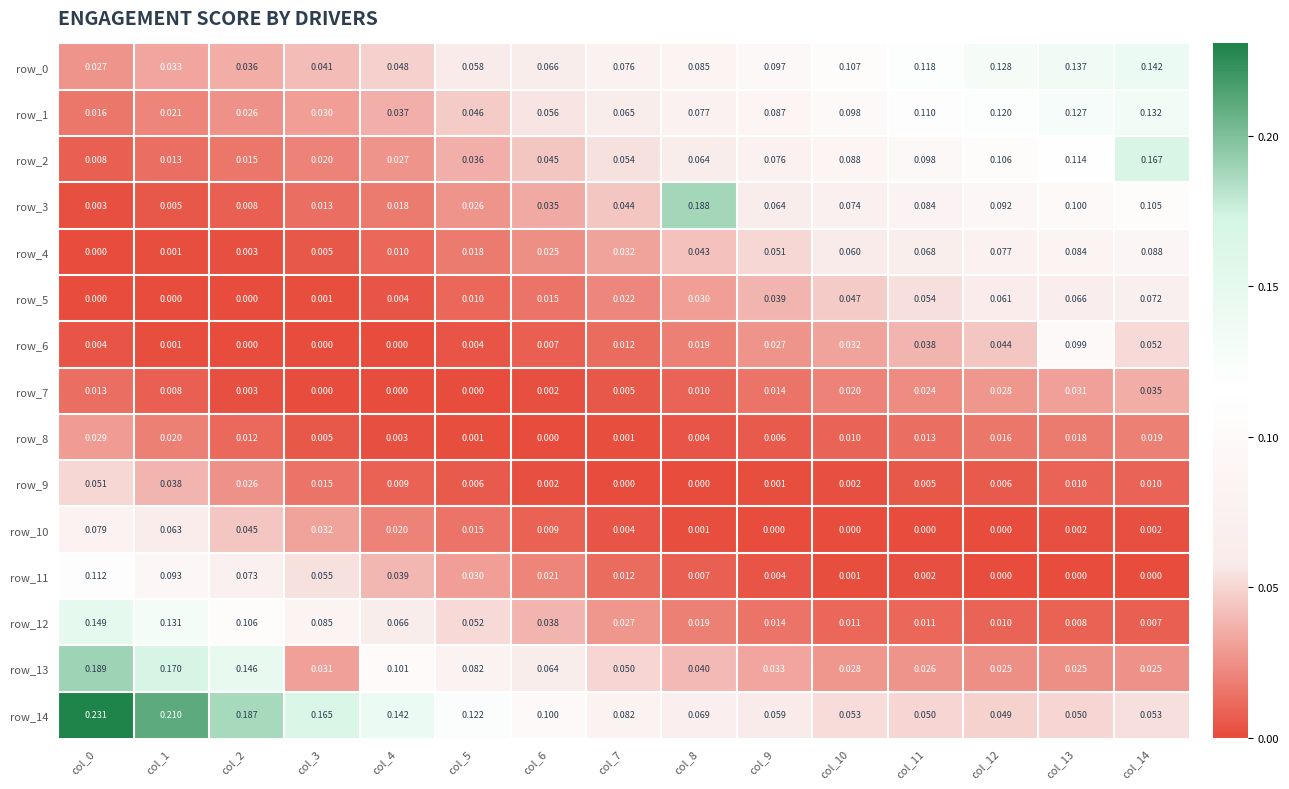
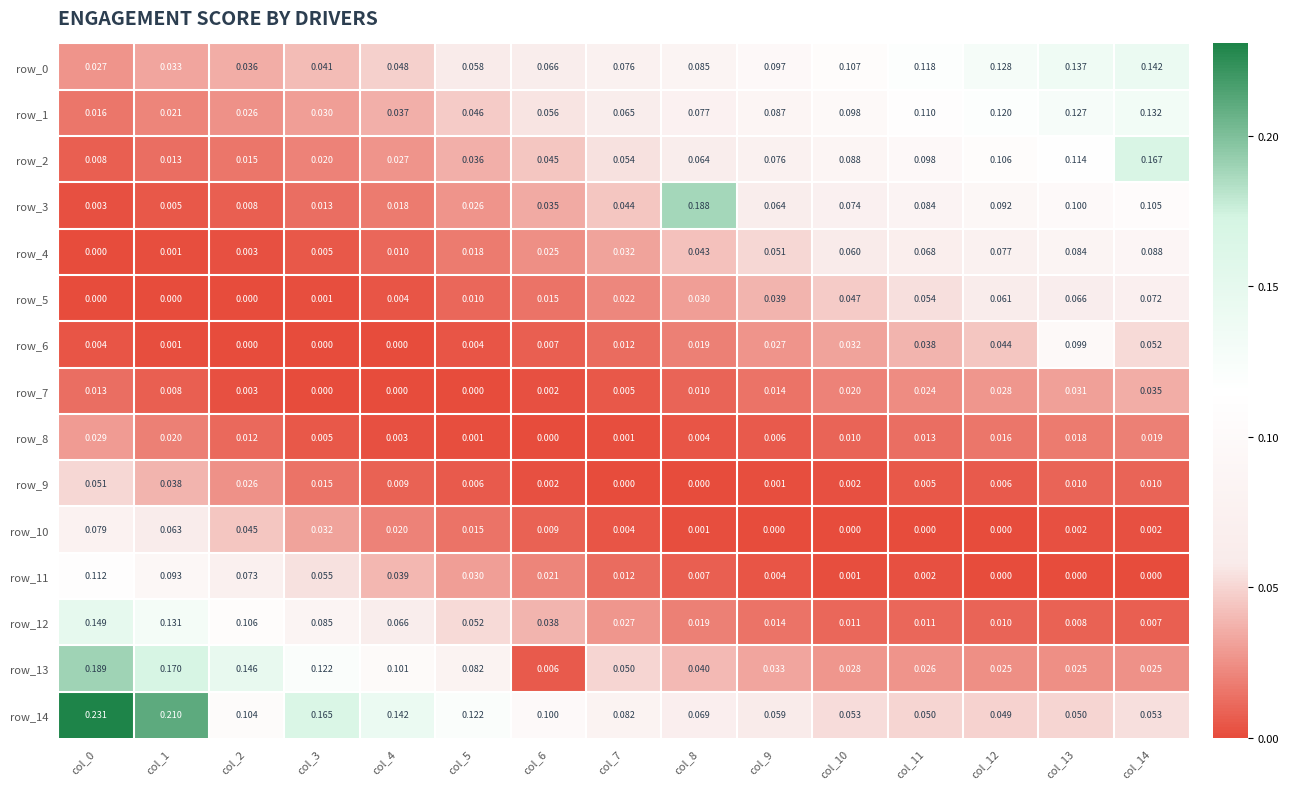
row_13, col_3: 0.031 -> 0.122
row_13, col_6: 0.064 -> 0.006
row_14, col_2: 0.187 -> 0.104
